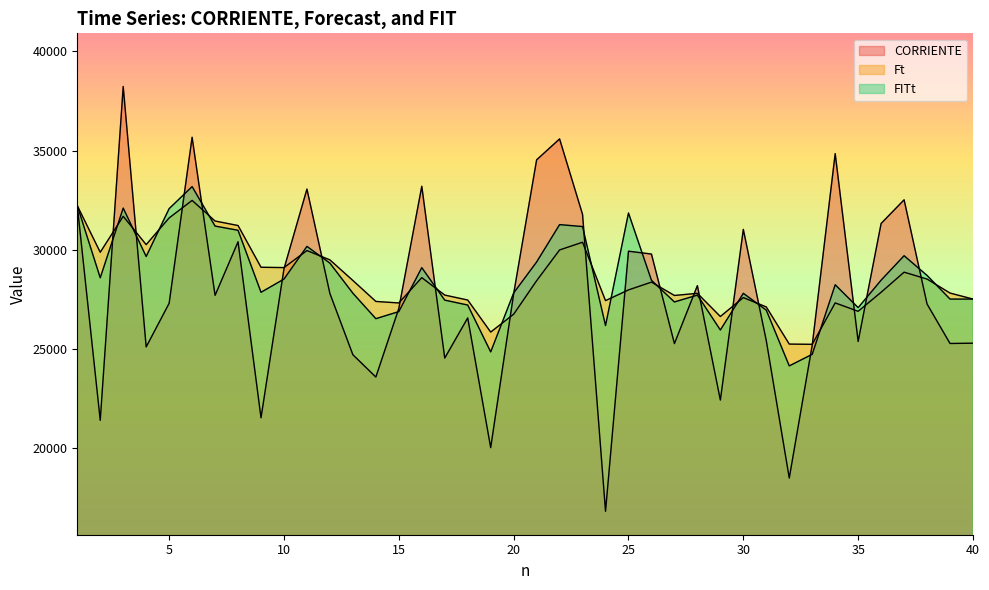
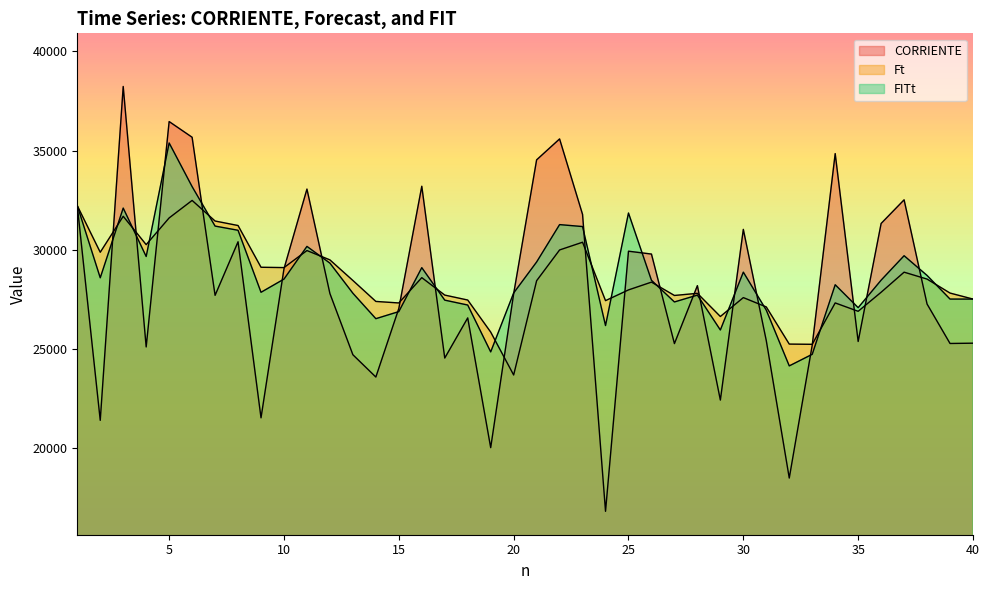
CORRIENTE, 5: 27300 -> 36500
FITt, 5: 32100 -> 35400
Ft, 20: 26800 -> 23700
FITt, 30: 27800 -> 28900
